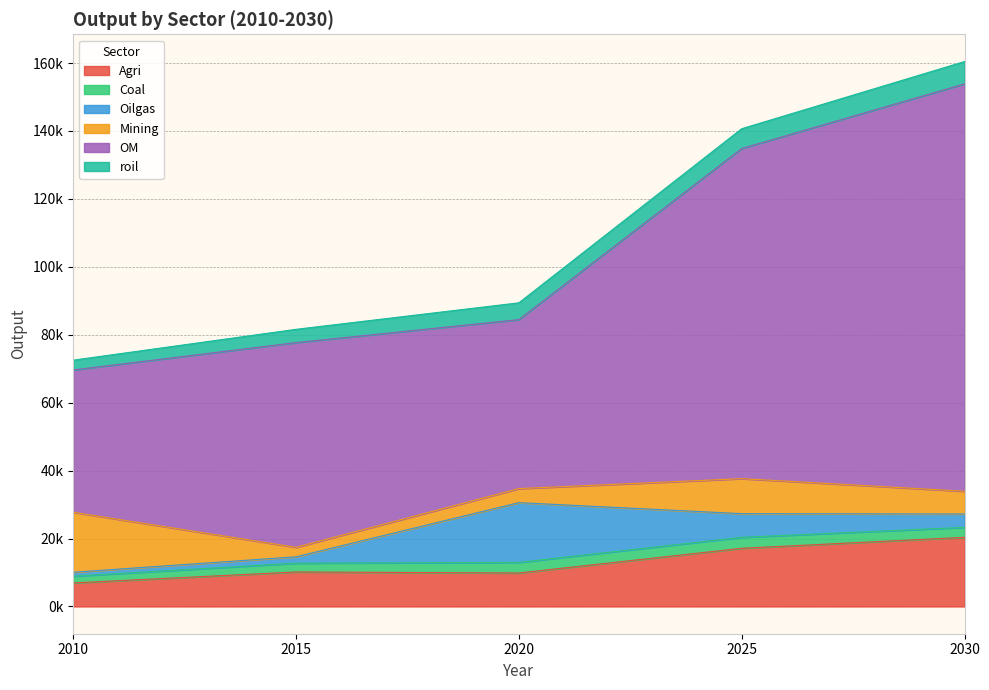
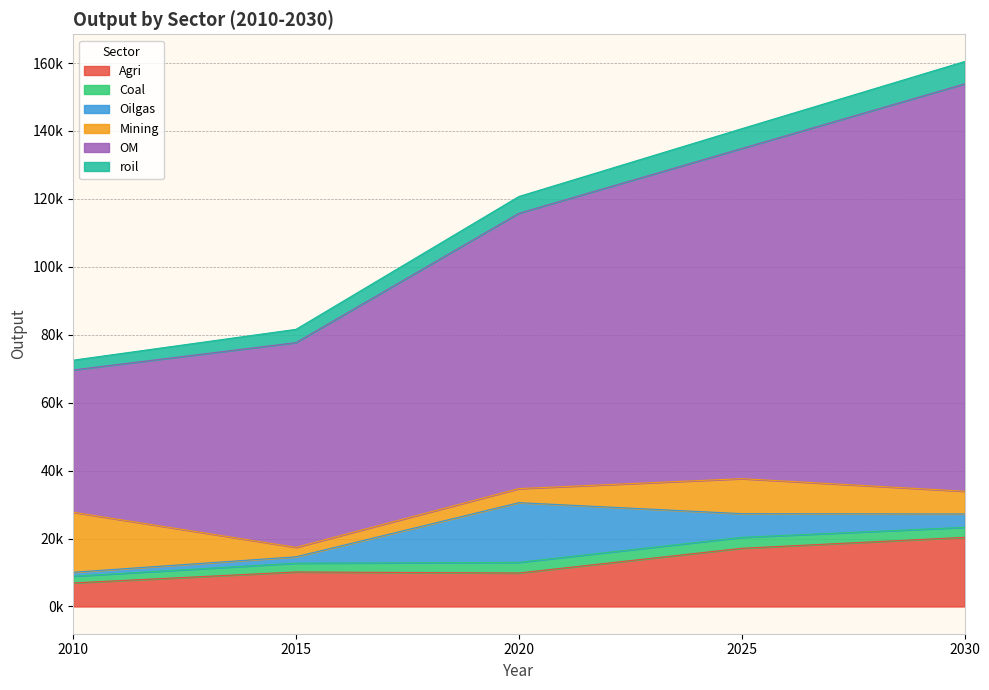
OM, 2020: 50000 -> 81000
